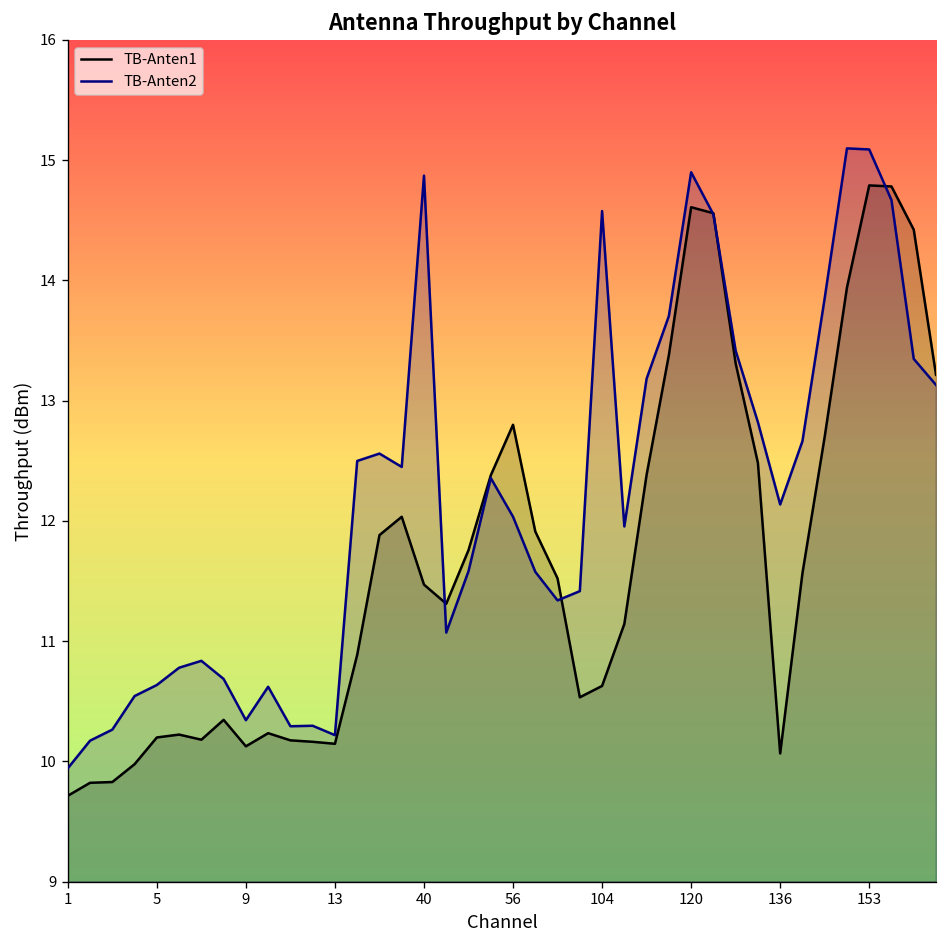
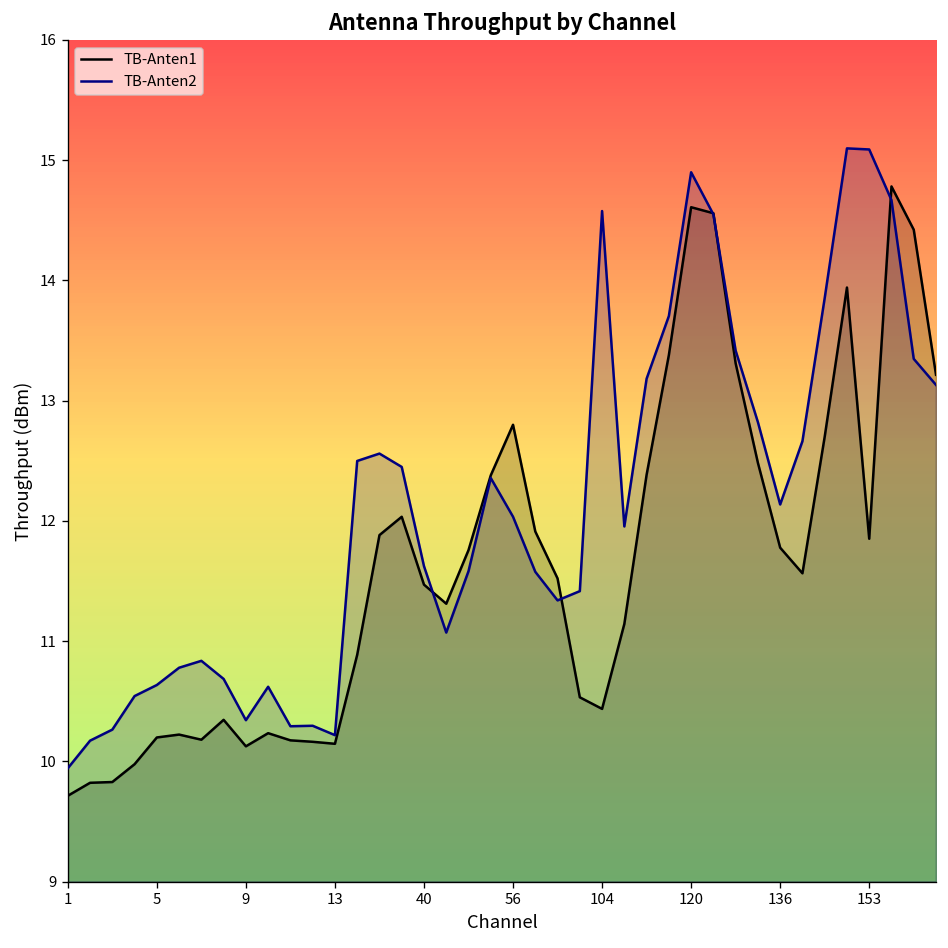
TB-Anten2, 40: 14.87 -> 11.62
TB-Anten1, 104: 10.63 -> 10.44
TB-Anten1, 136: 10.07 -> 11.78
TB-Anten1, 153: 14.79 -> 11.85
